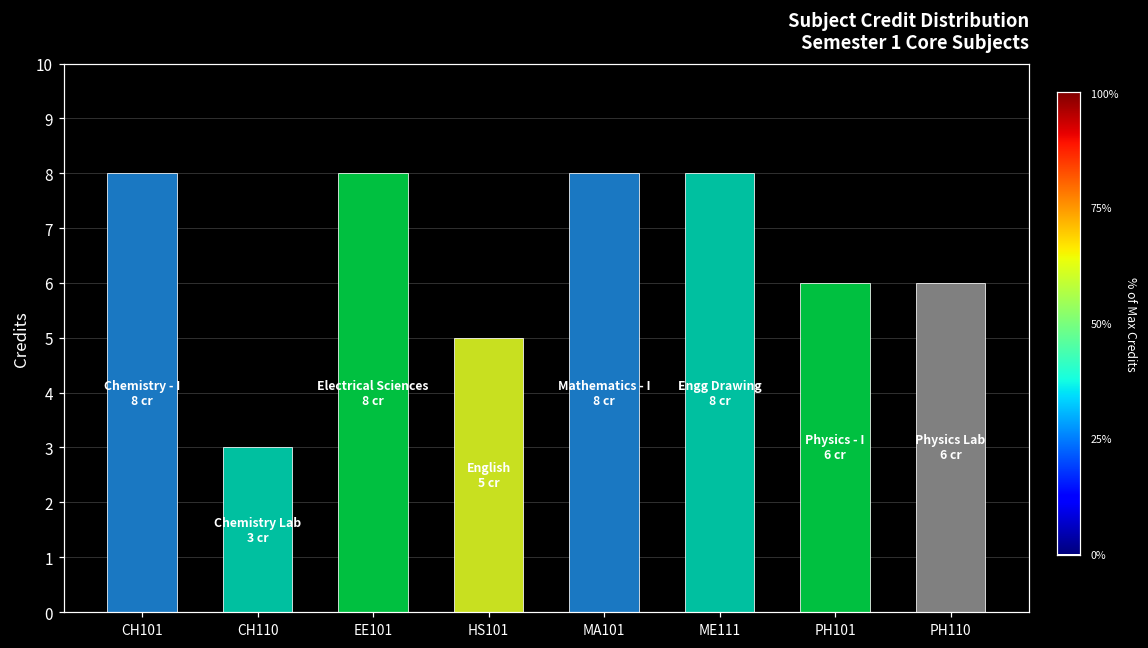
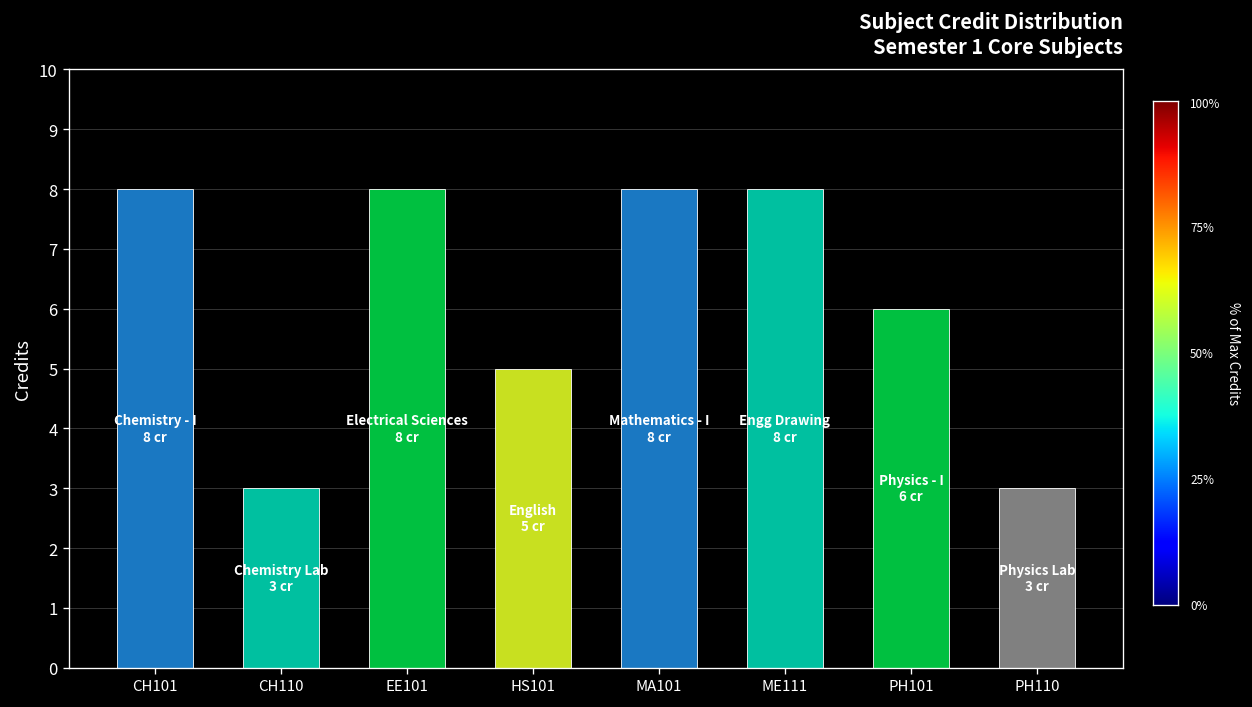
PH110: 6 -> 3
